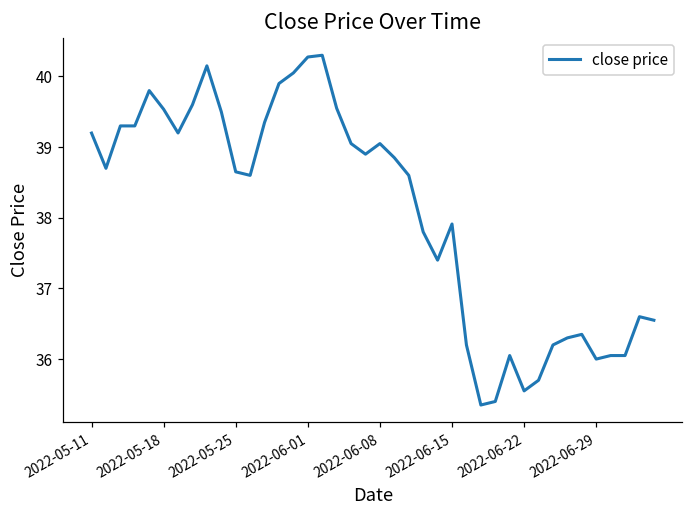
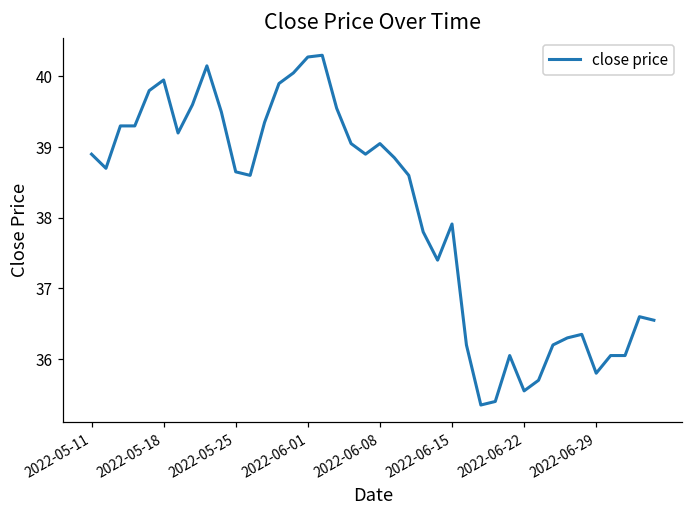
2022-05-11: 39.2 -> 38.9
2022-05-18: 39.5 -> 40.0
2022-06-29: 36.0 -> 35.8
